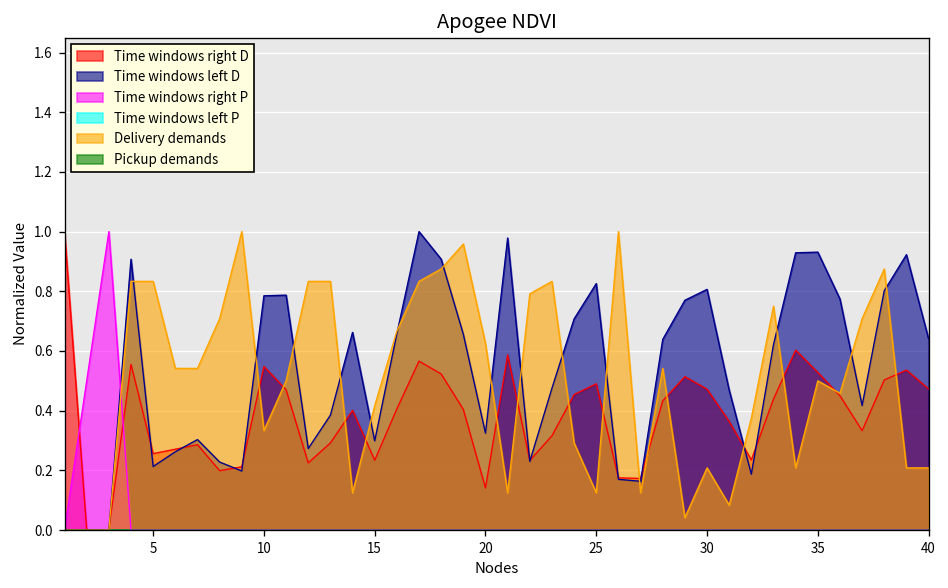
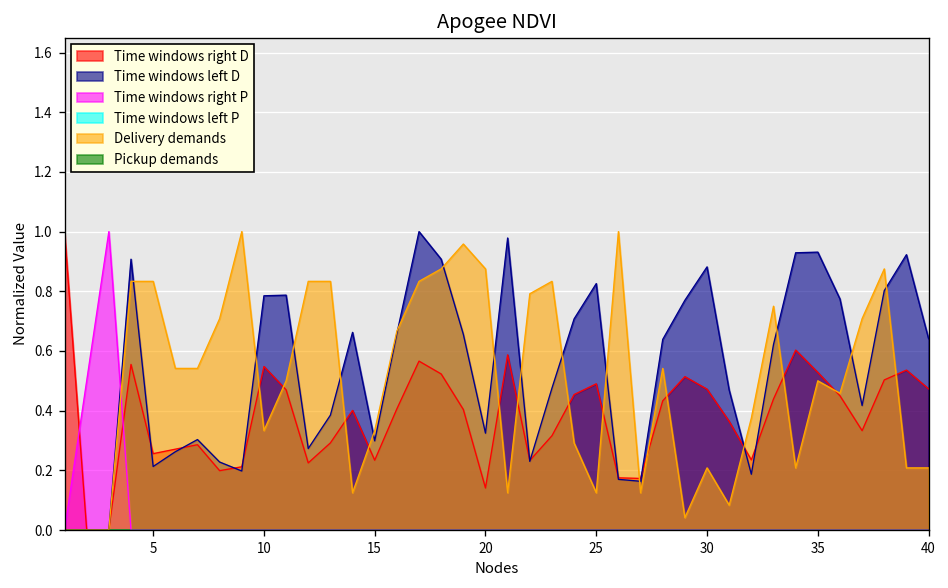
Delivery demands, 15: 0.42 -> 0.33
Delivery demands, 20: 0.63 -> 0.88
Time windows left D, 30: 0.81 -> 0.88
